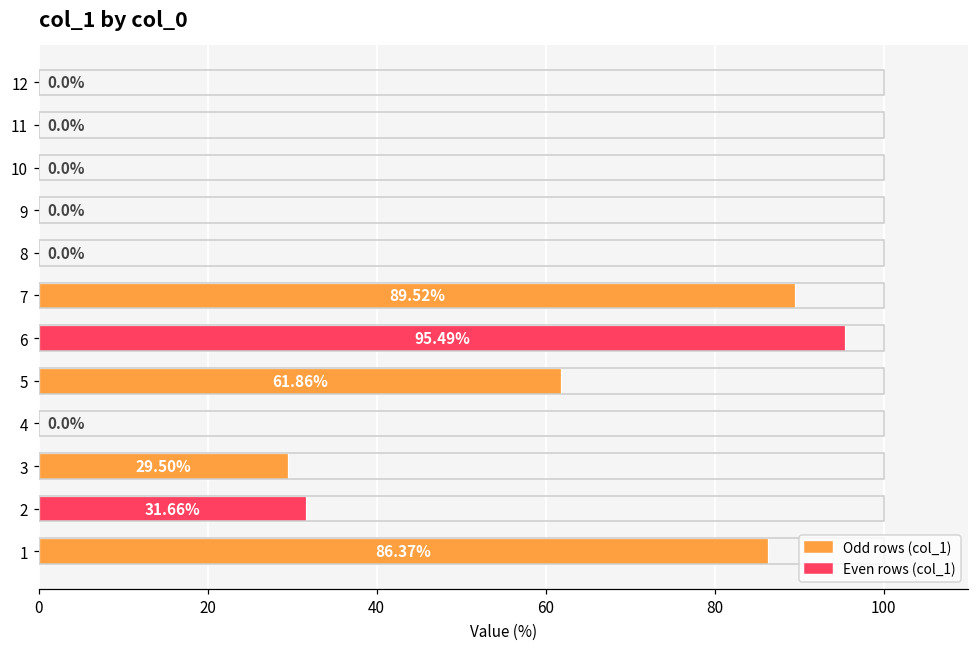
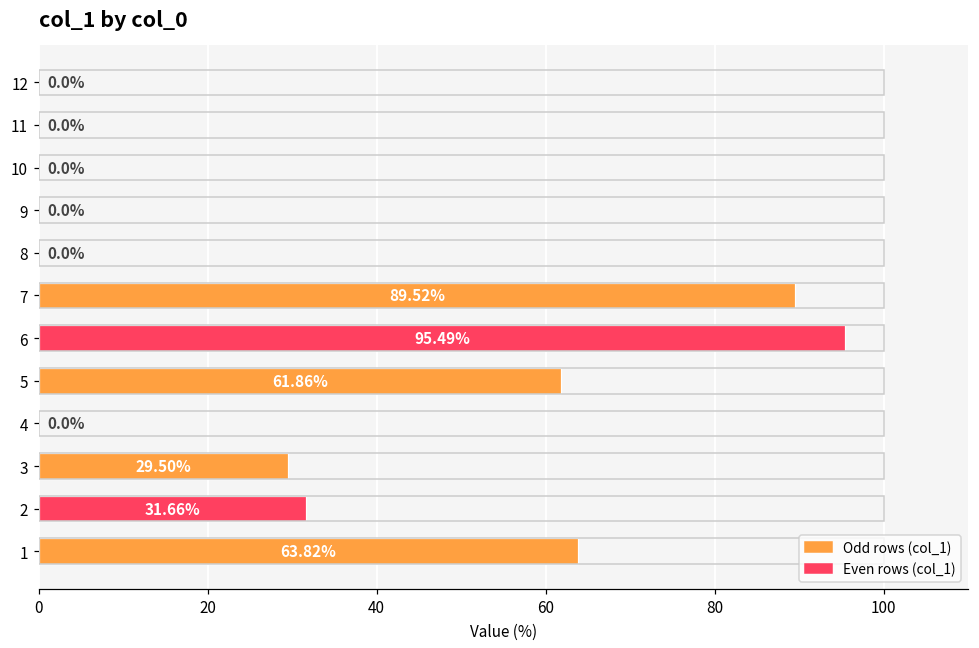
1: 86.37% -> 63.82%
